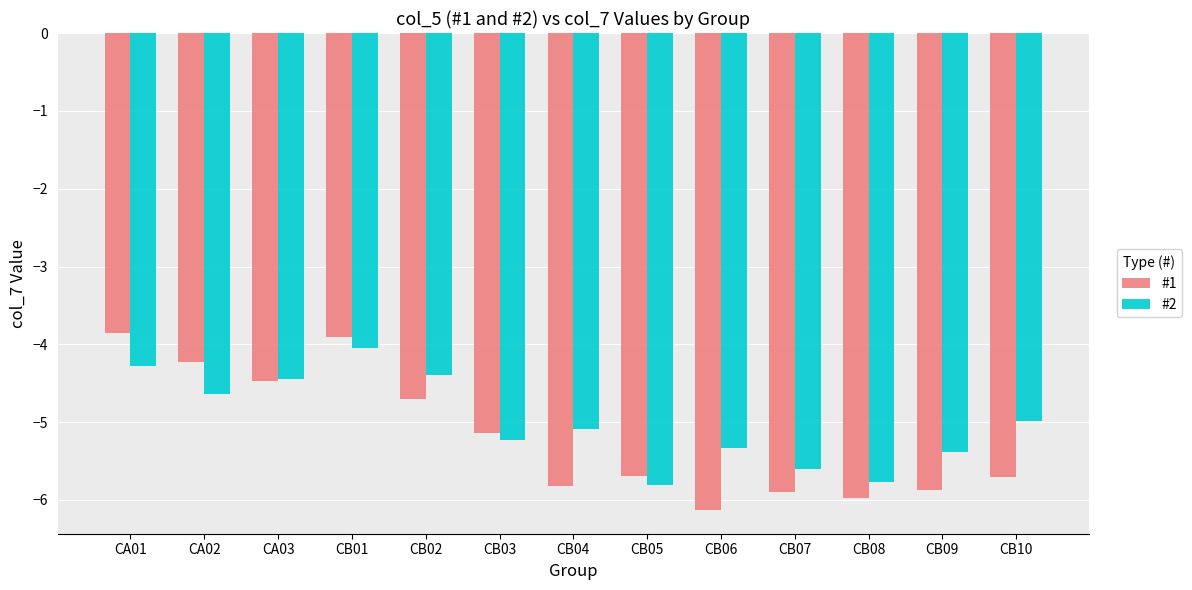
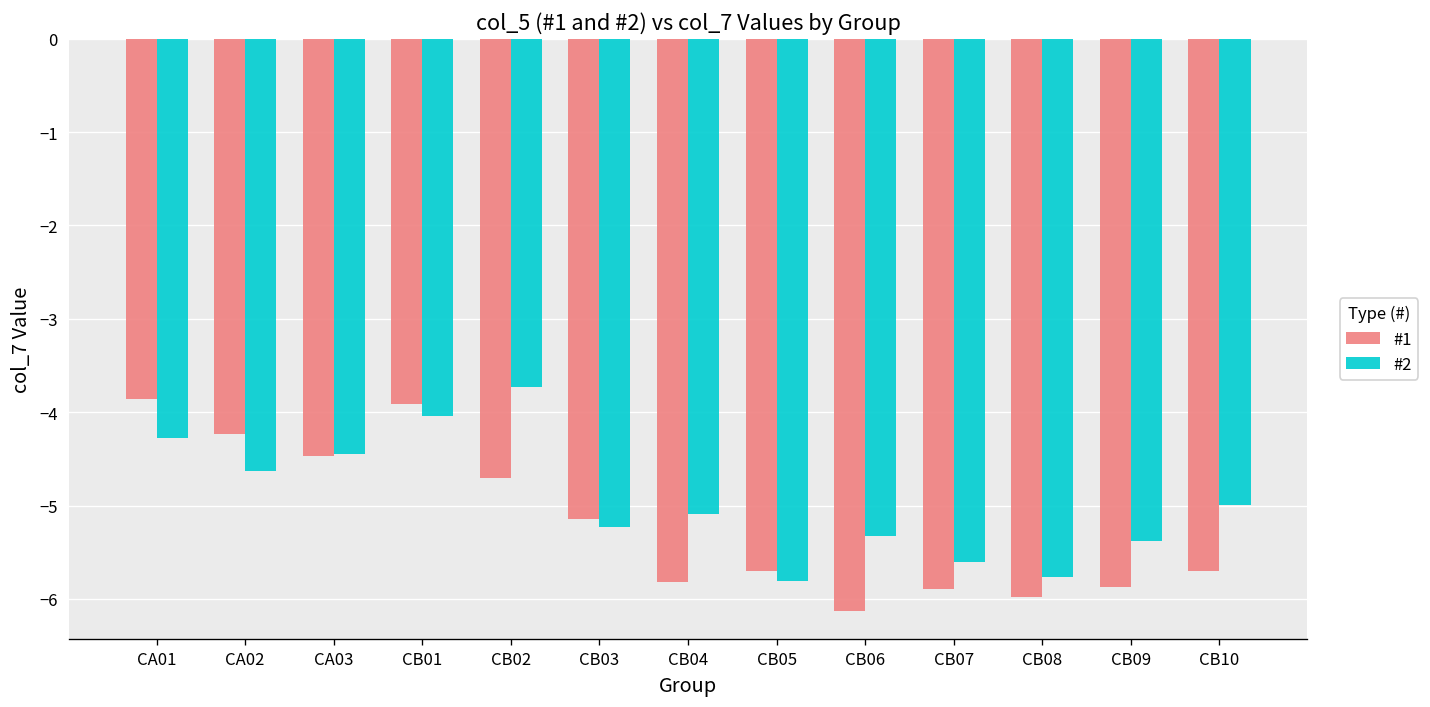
#2, CB02: -4.4 -> -3.7
